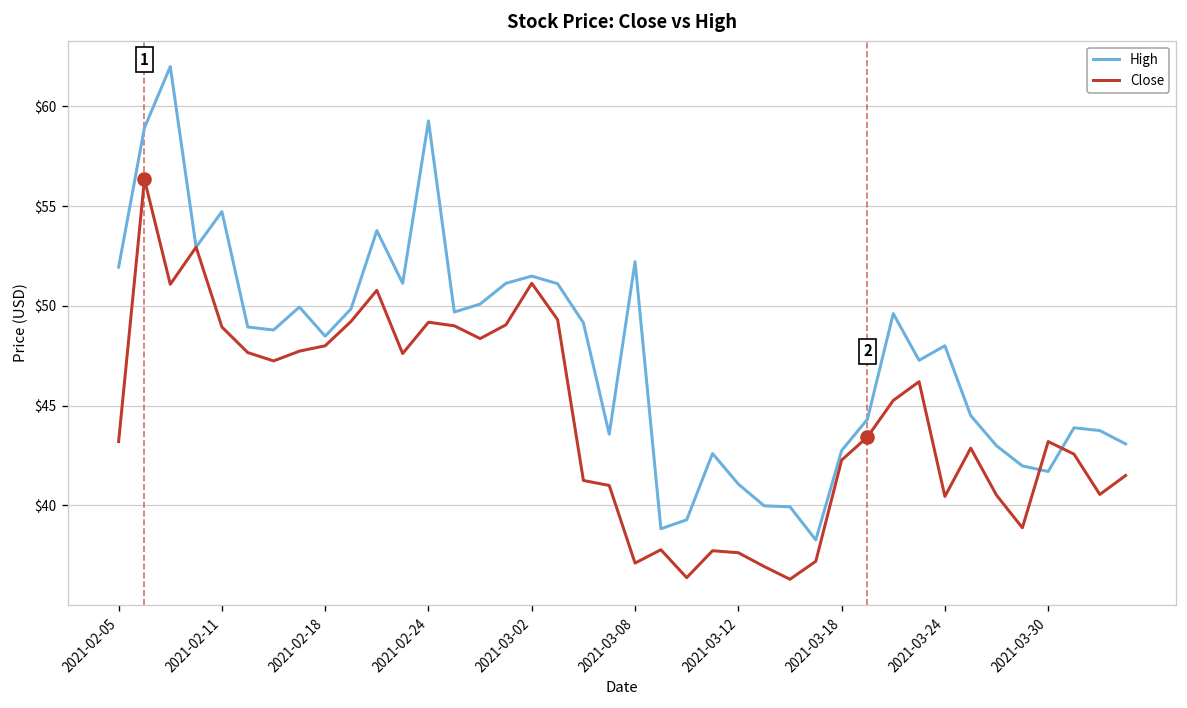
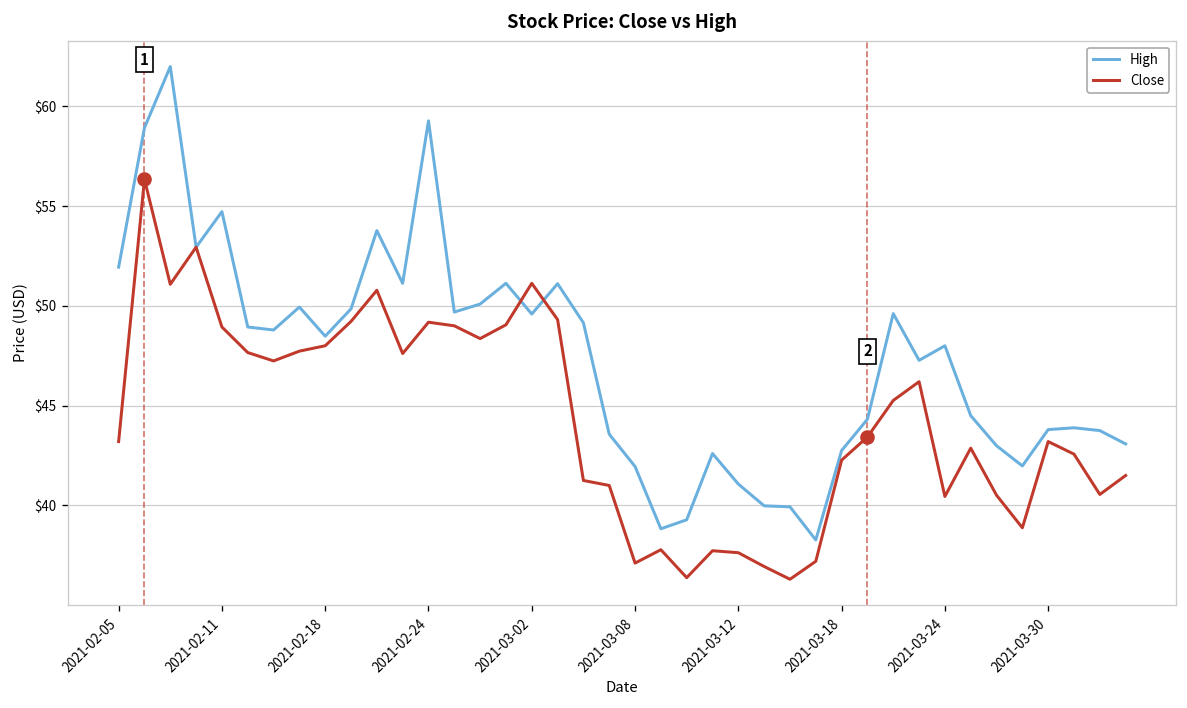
High, 2021-03-02: $51.5 -> $49.6
High, 2021-03-08: $52.2 -> $42.0
High, 2021-03-30: $41.7 -> $43.8
